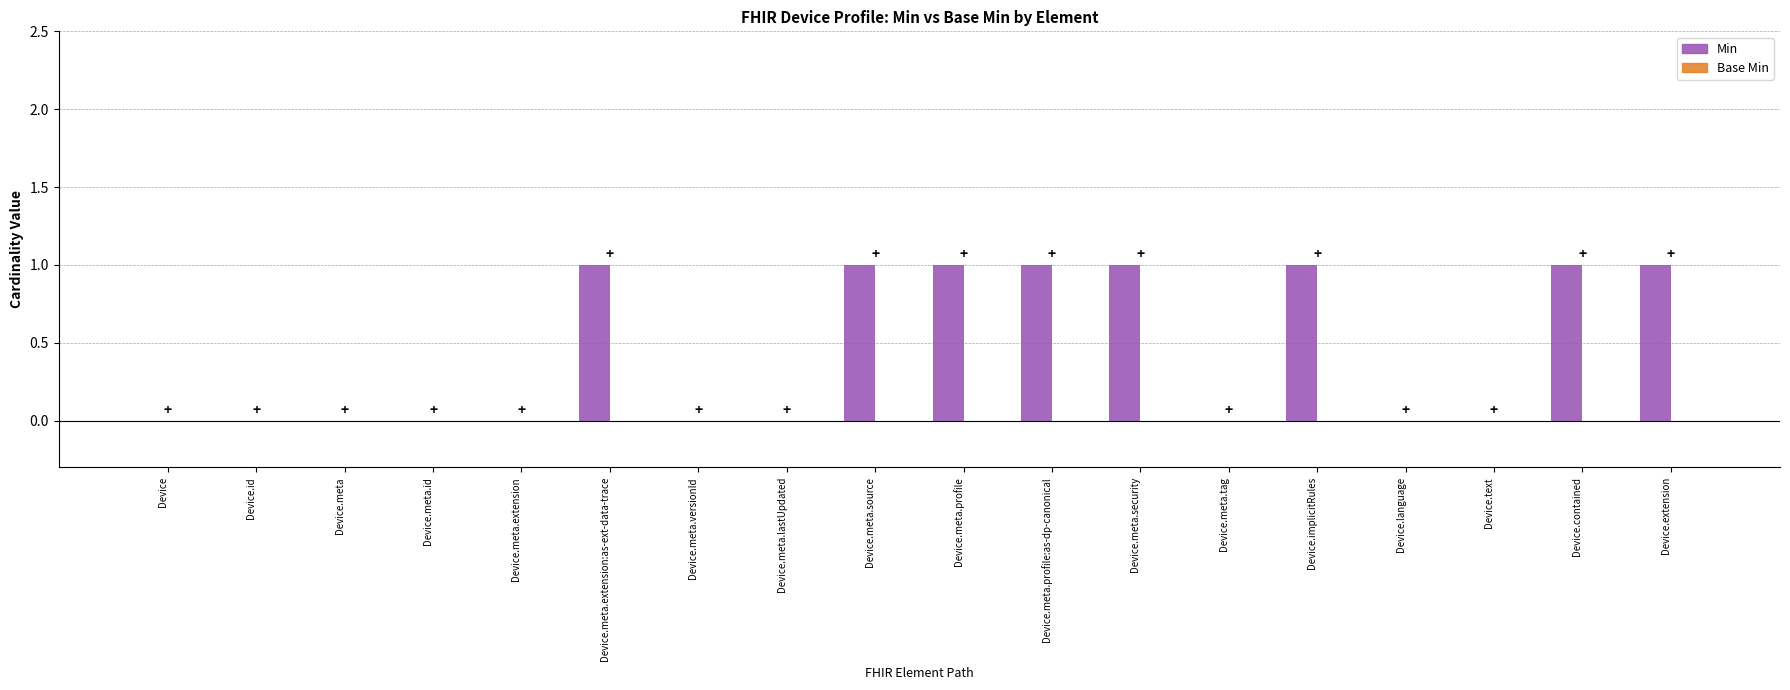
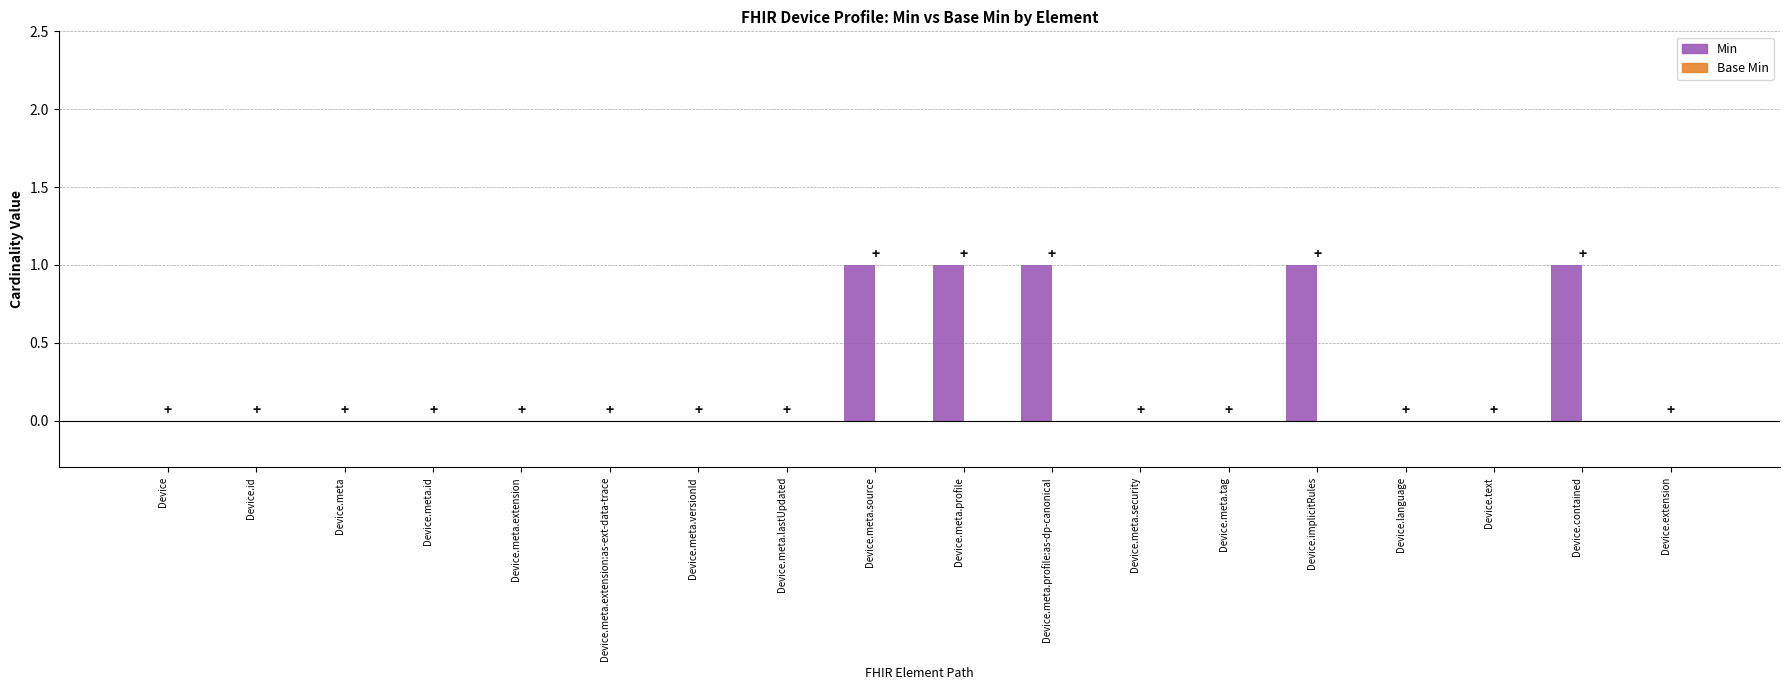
Min, Device.meta.extension:as-ext-data-trace: 1 -> 0
Min, Device.meta.security: 1 -> 0
Min, Device.extension: 1 -> 0
